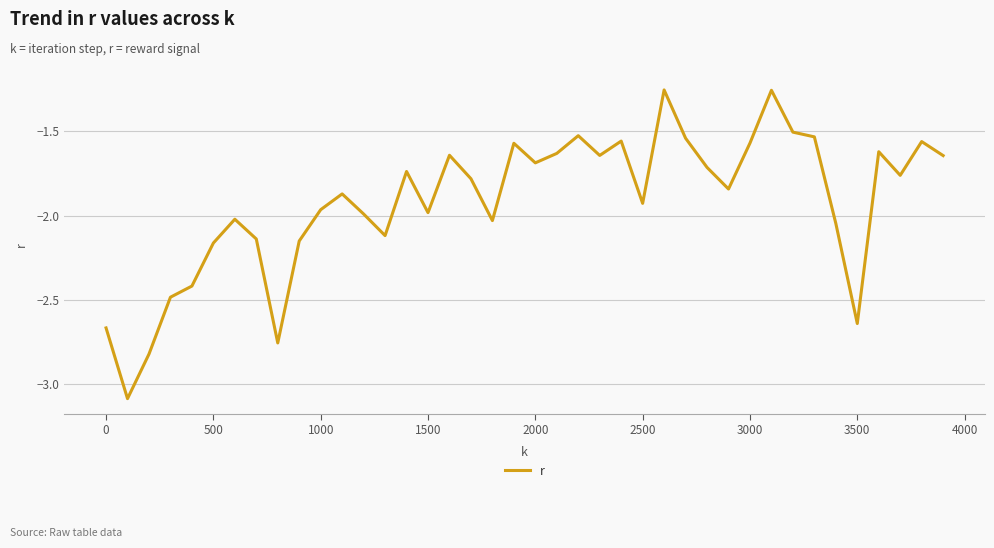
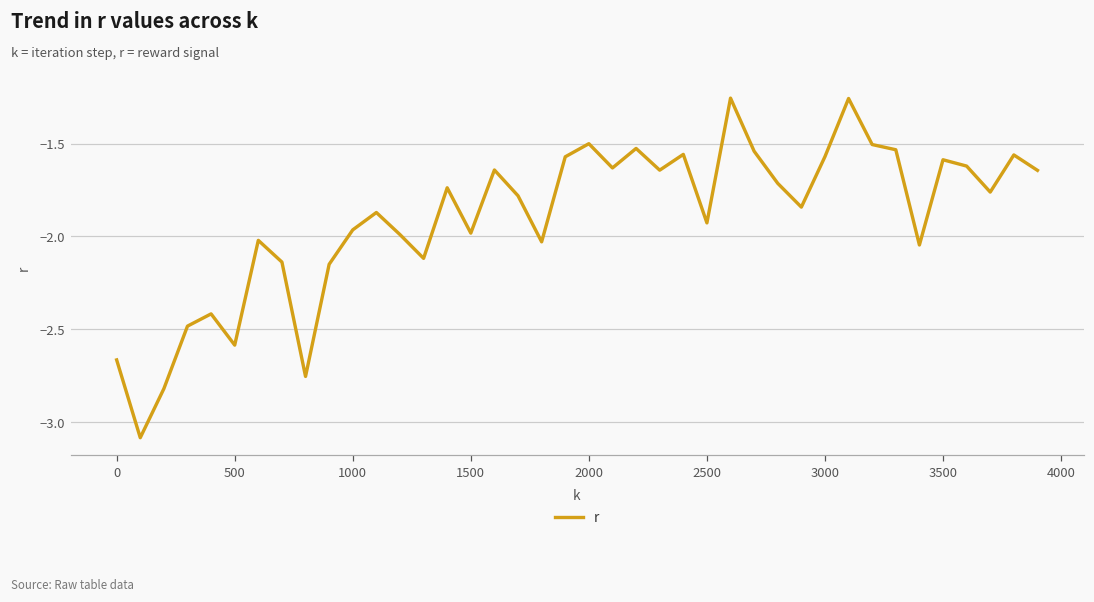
500: -2.16 -> -2.59
2000: -1.69 -> -1.50
3500: -2.64 -> -1.59
